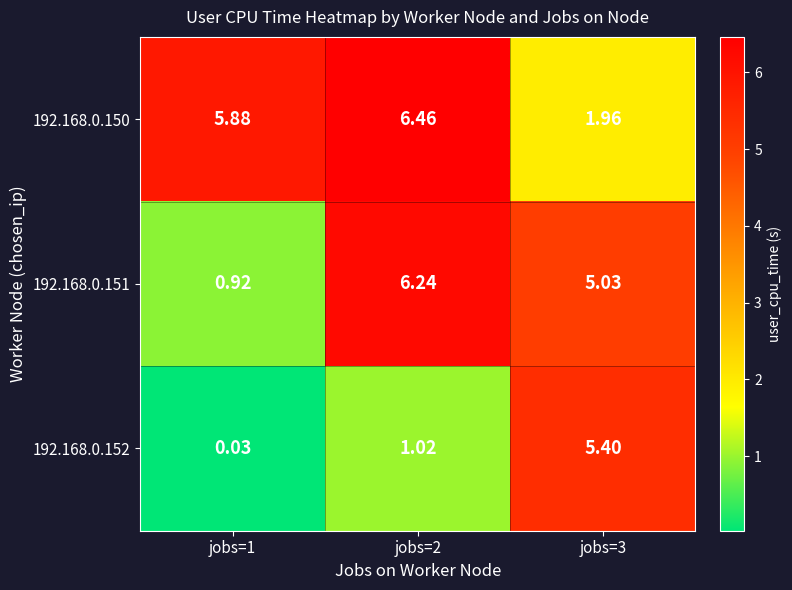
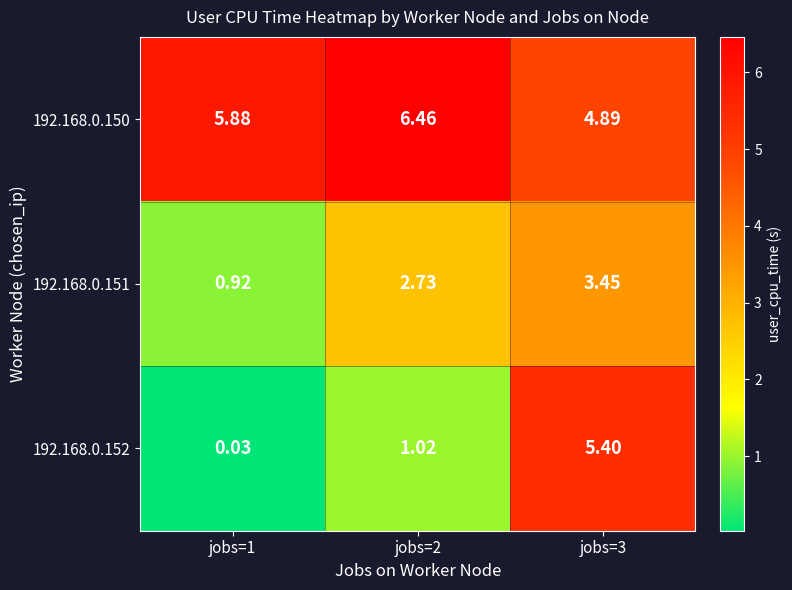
192.168.0.150, jobs=3: 1.96 -> 4.89
192.168.0.151, jobs=2: 6.24 -> 2.73
192.168.0.151, jobs=3: 5.03 -> 3.45
